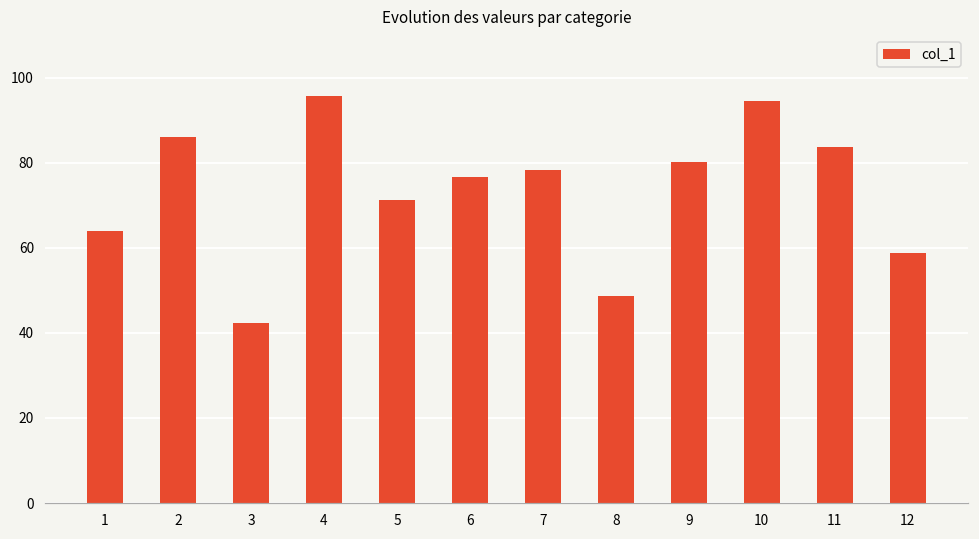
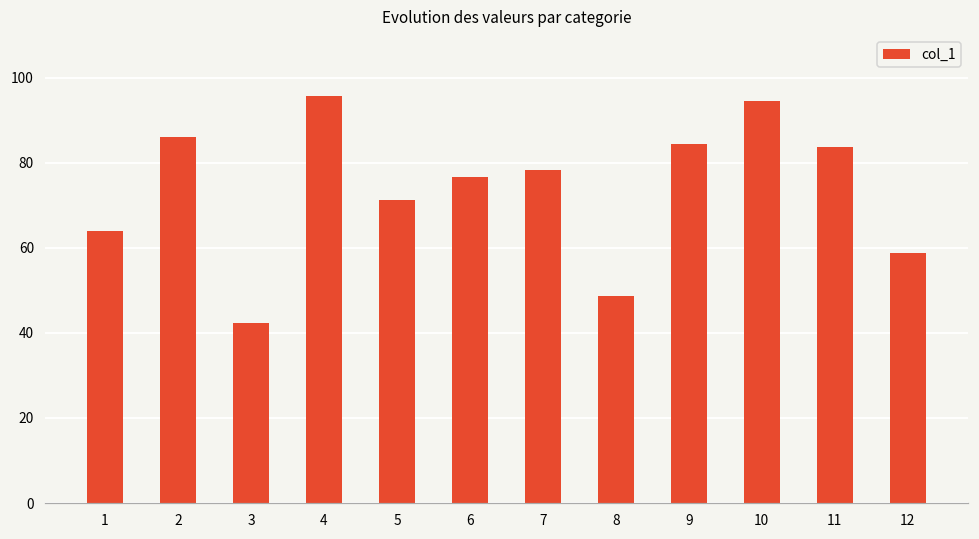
9: 80 -> 84
